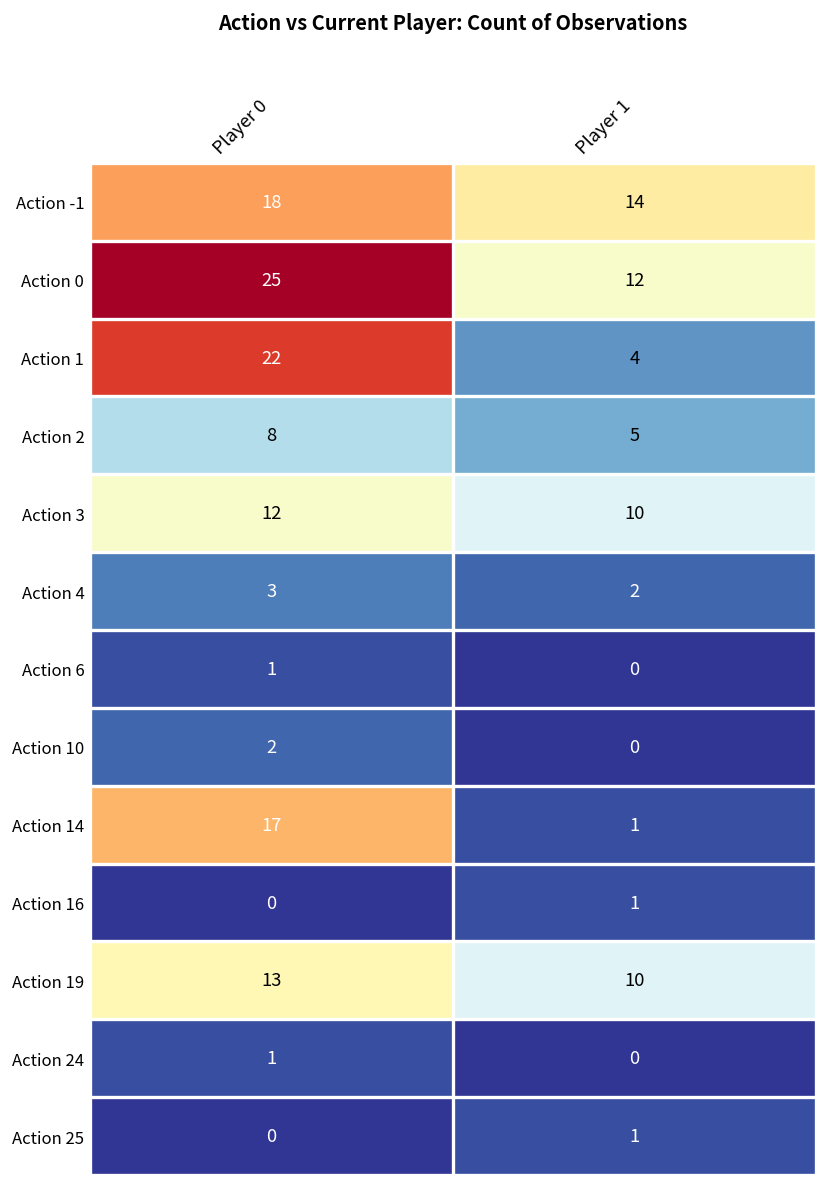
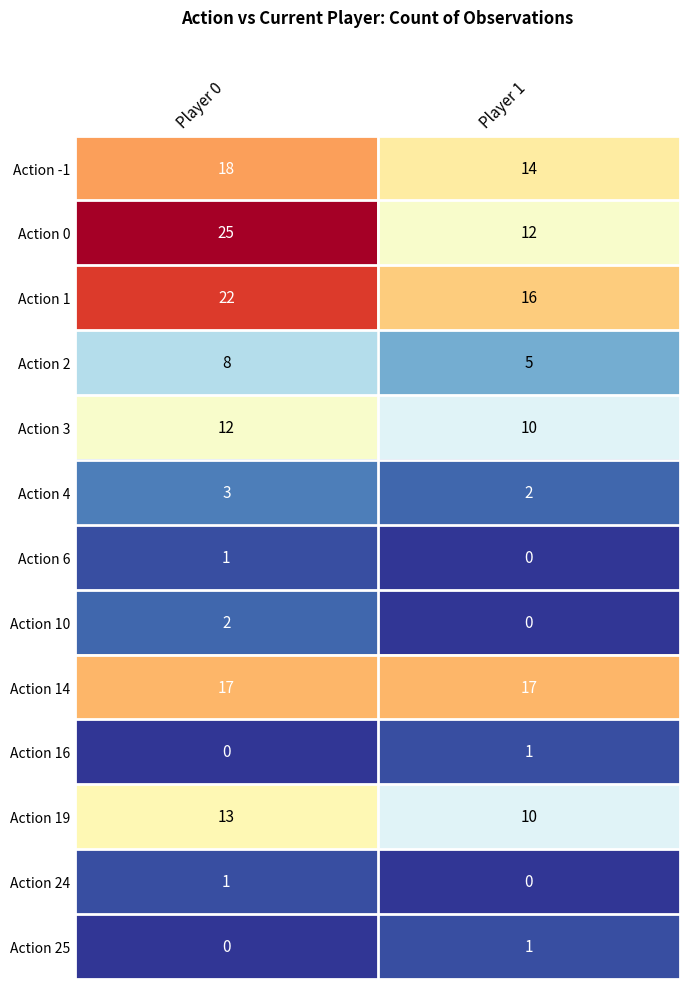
Action 1, Player 1: 4 -> 16
Action 14, Player 1: 1 -> 17
